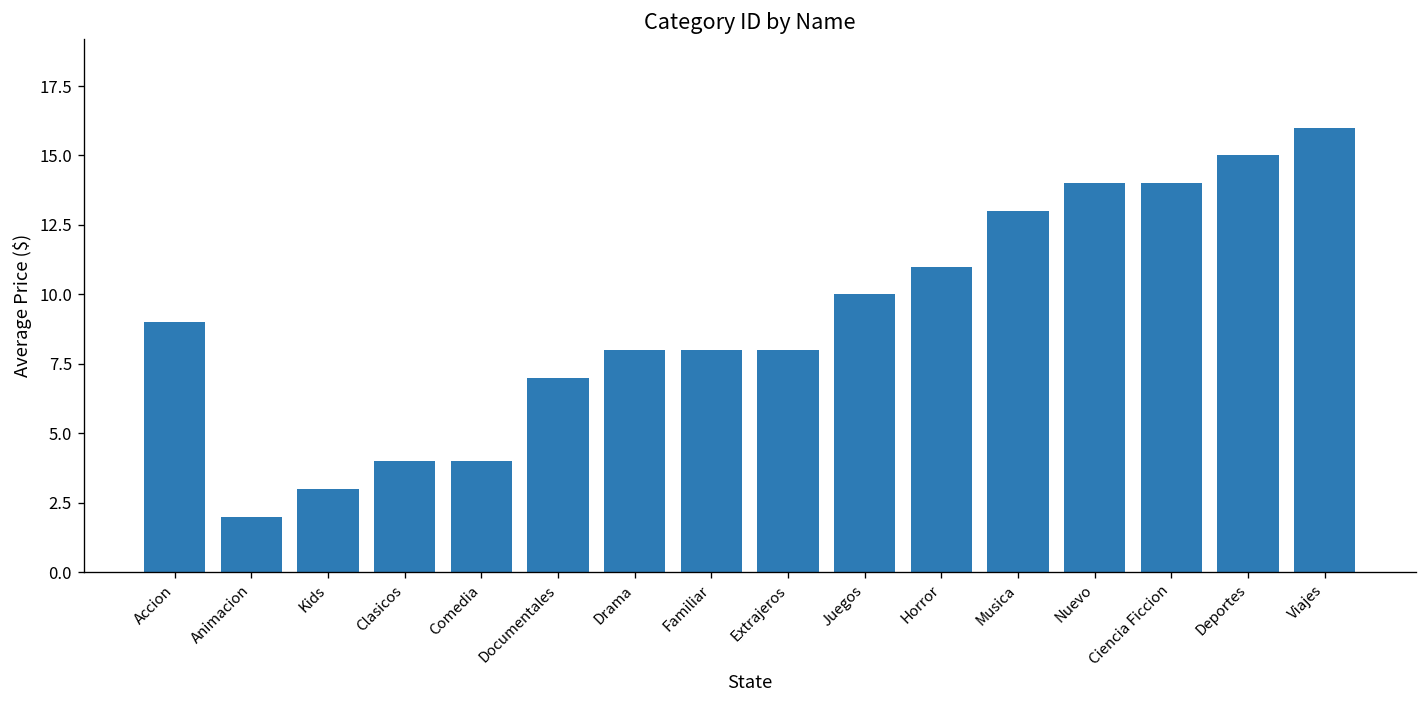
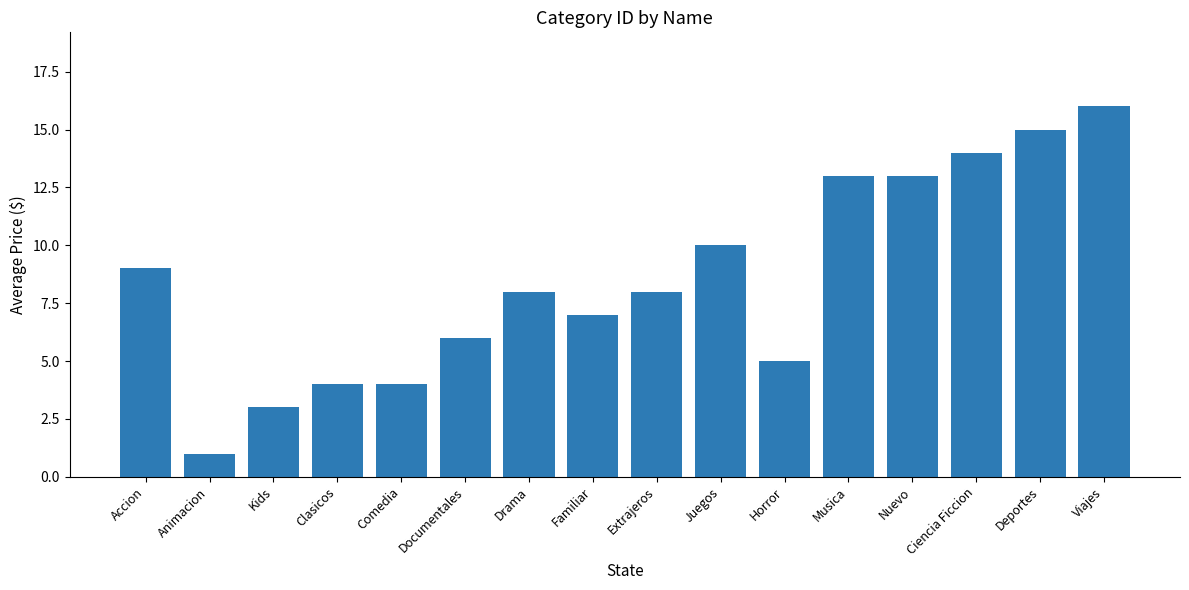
Animacion: 2 -> 1
Documentales: 7 -> 6
Familiar: 8 -> 7
Horror: 11 -> 5
Nuevo: 14 -> 13
